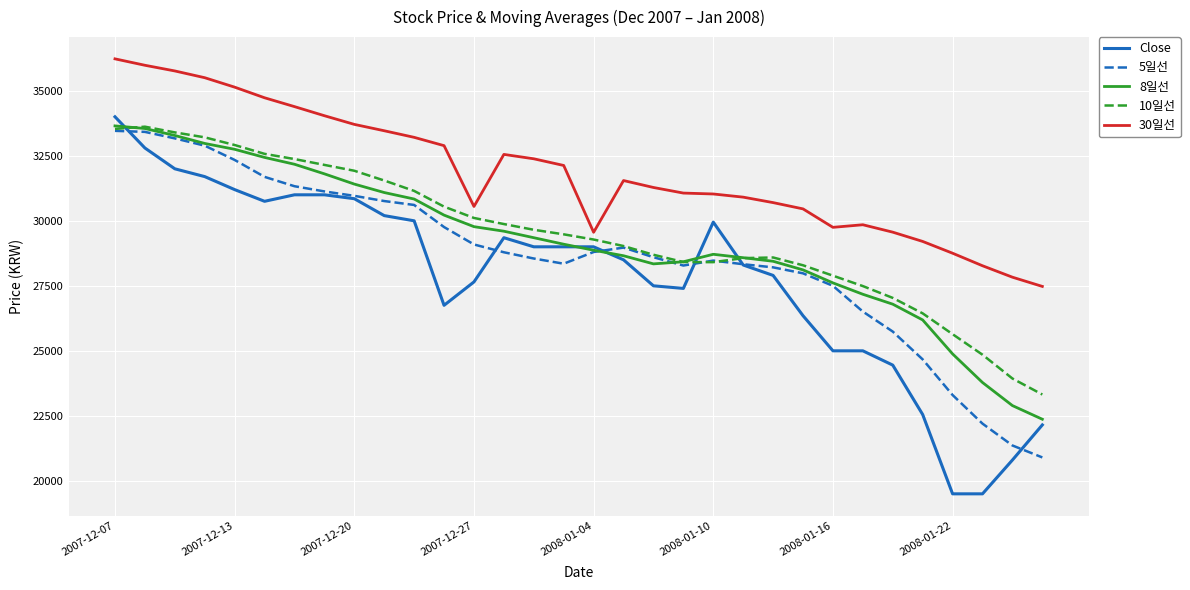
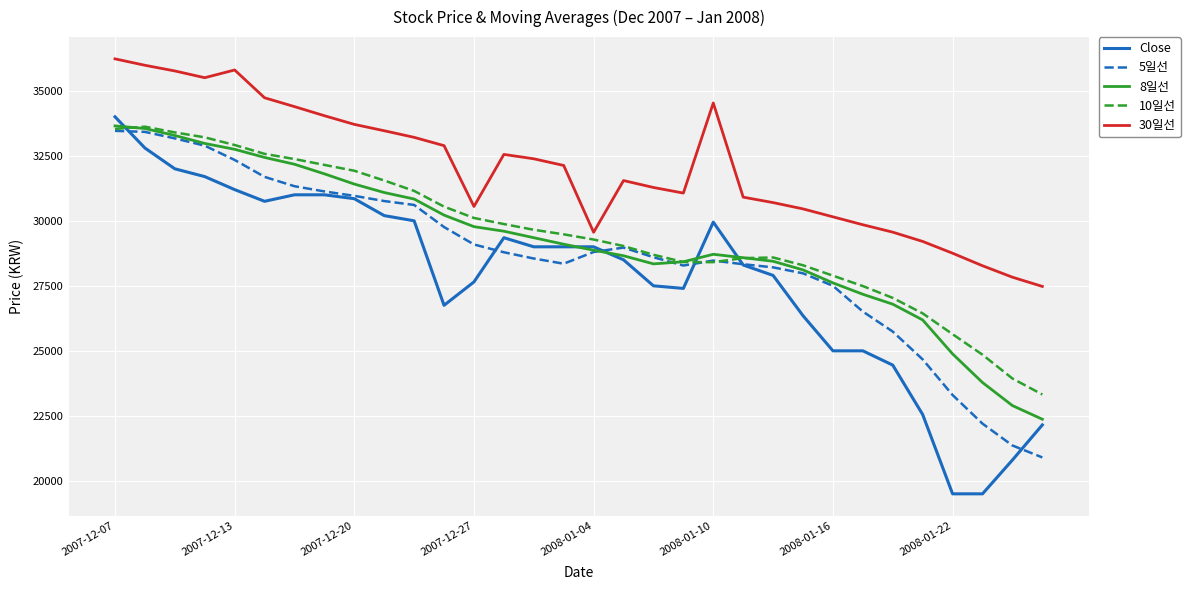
30일선, 2007-12-13: 35100 -> 35800
30일선, 2008-01-10: 31000 -> 34500
30일선, 2008-01-16: 29700 -> 30200
